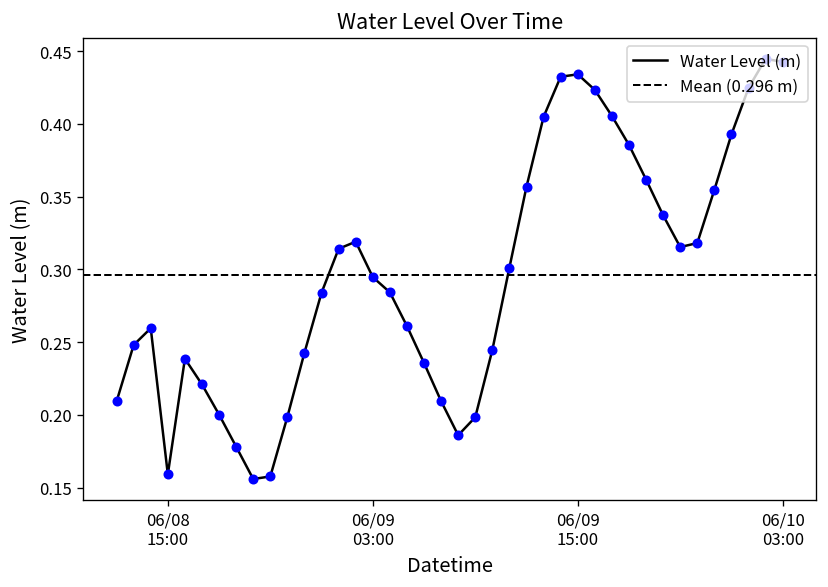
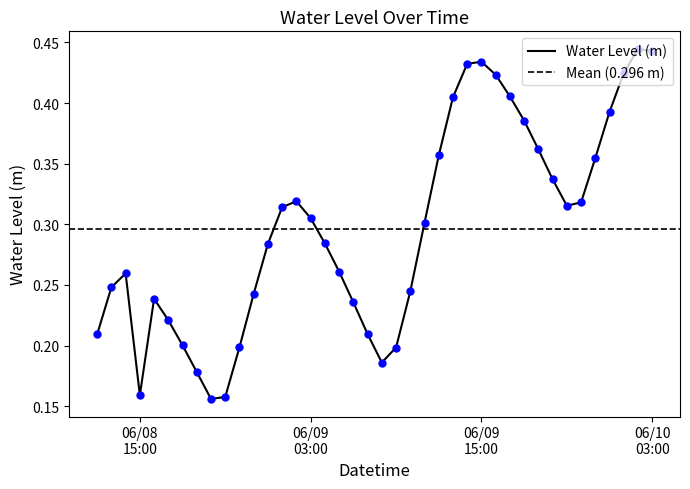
06/09 03:00: 0.295 -> 0.305
